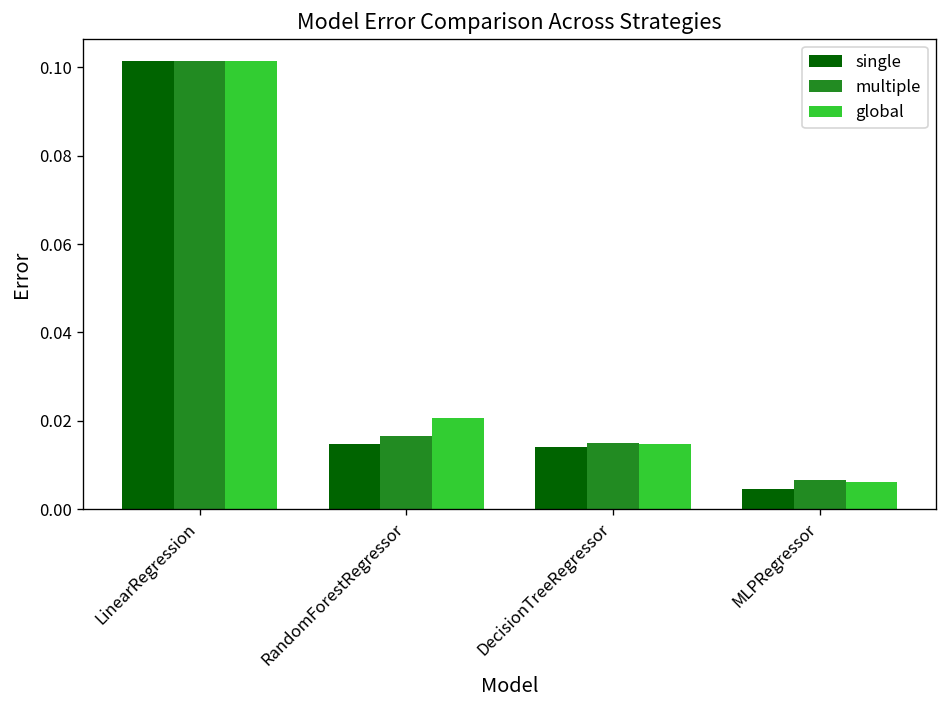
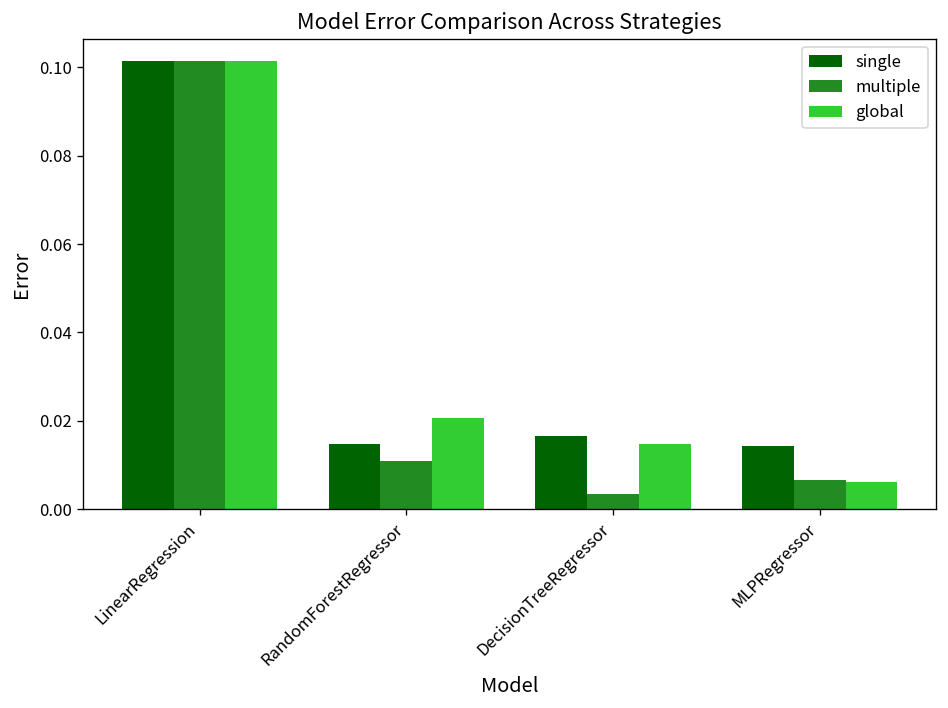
multiple, RandomForestRegressor: 0.017 -> 0.011
single, DecisionTreeRegressor: 0.014 -> 0.016
multiple, DecisionTreeRegressor: 0.015 -> 0.003
single, MLPRegressor: 0.005 -> 0.014
